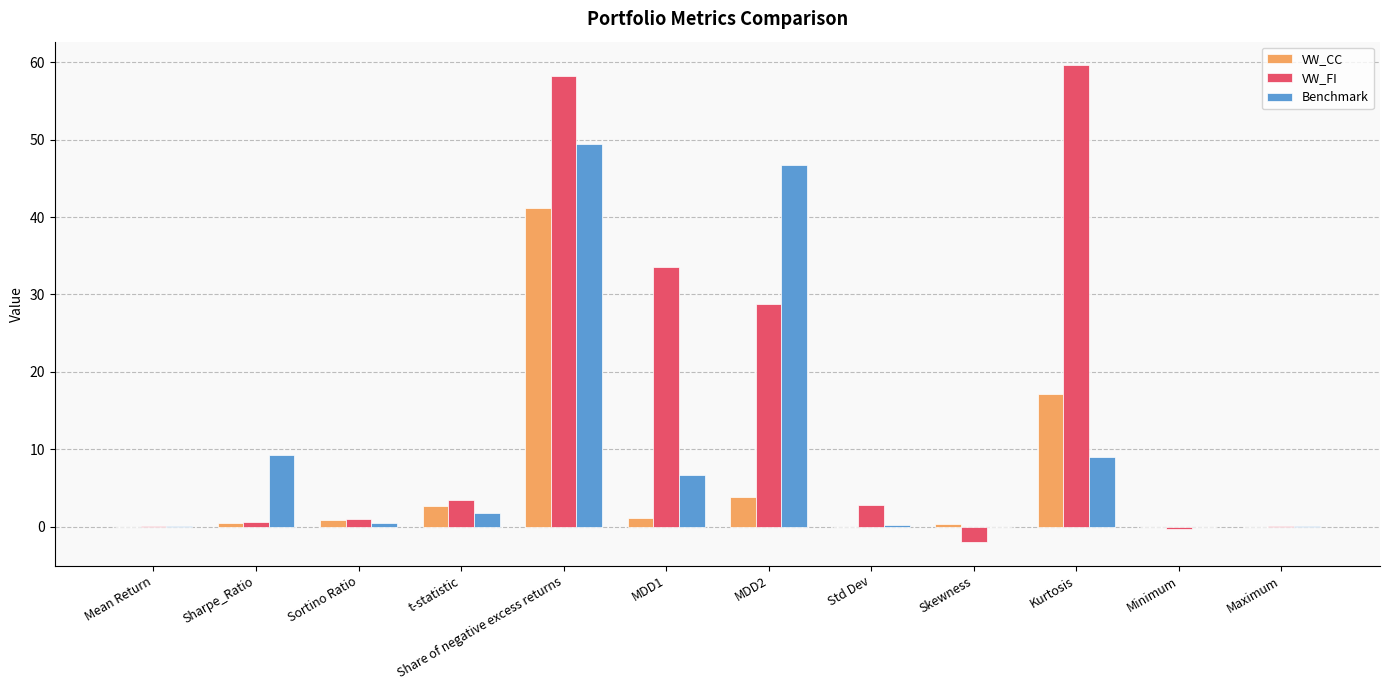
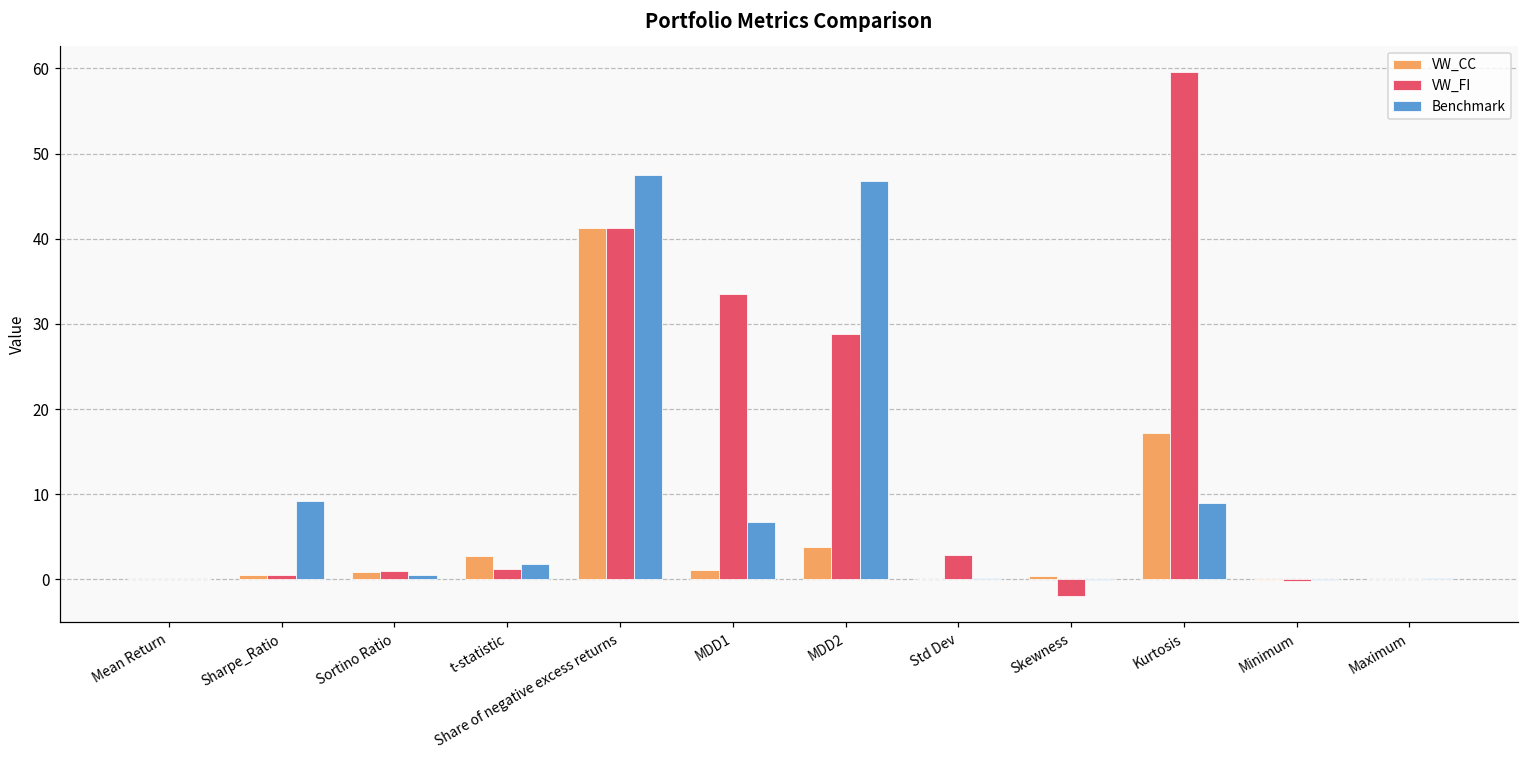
VW_FI, t-statistic: 3 -> 1
VW_FI, Share of negative excess returns: 58 -> 41
Benchmark, Share of negative excess returns: 49 -> 47
